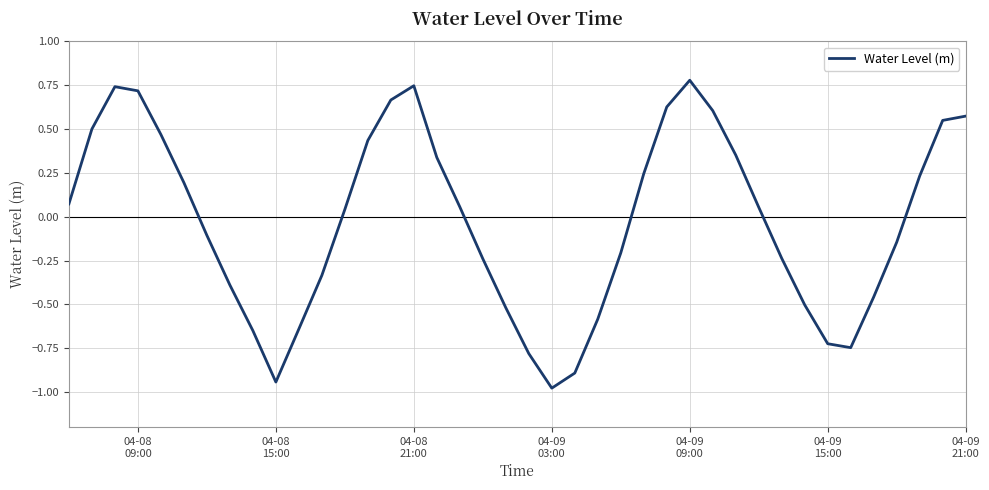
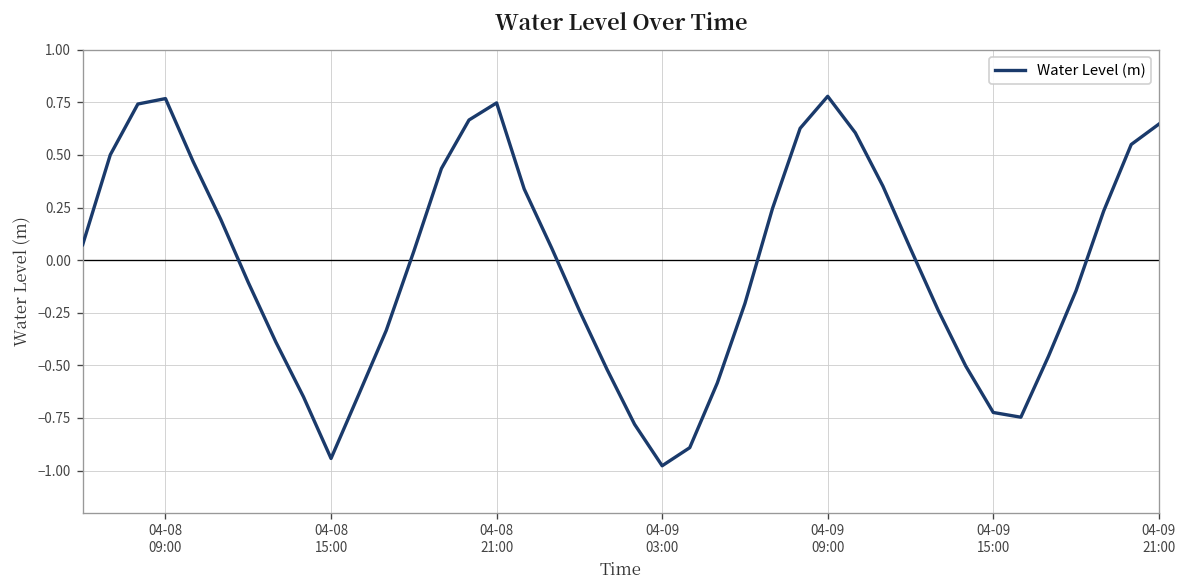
04-08 09:00: 0.72 -> 0.77
04-09 21:00: 0.57 -> 0.65
